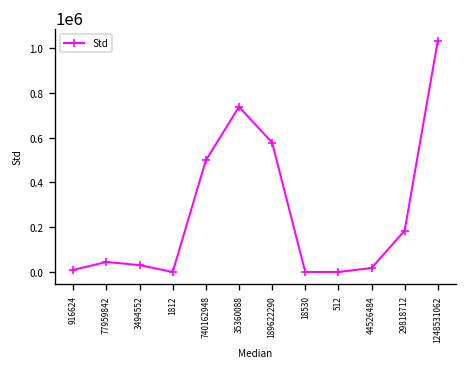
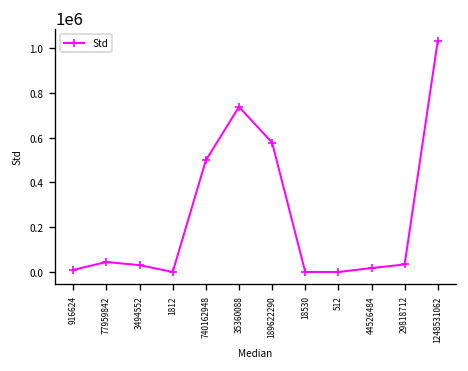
29818712: 180000 -> 30000
